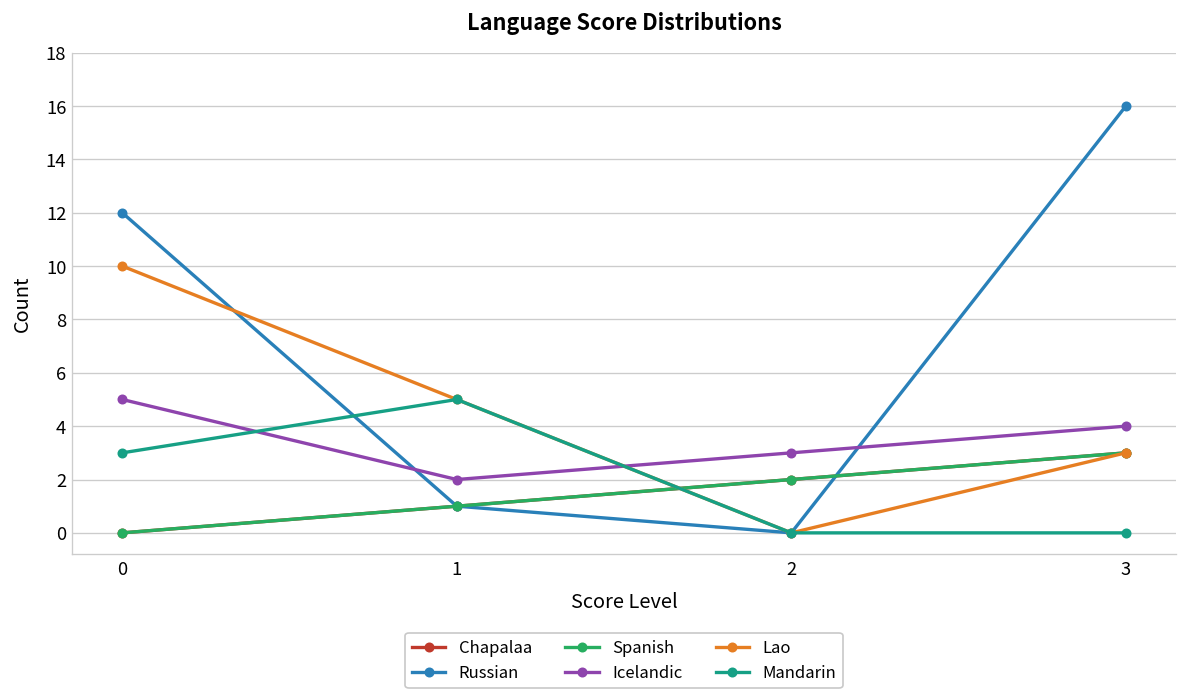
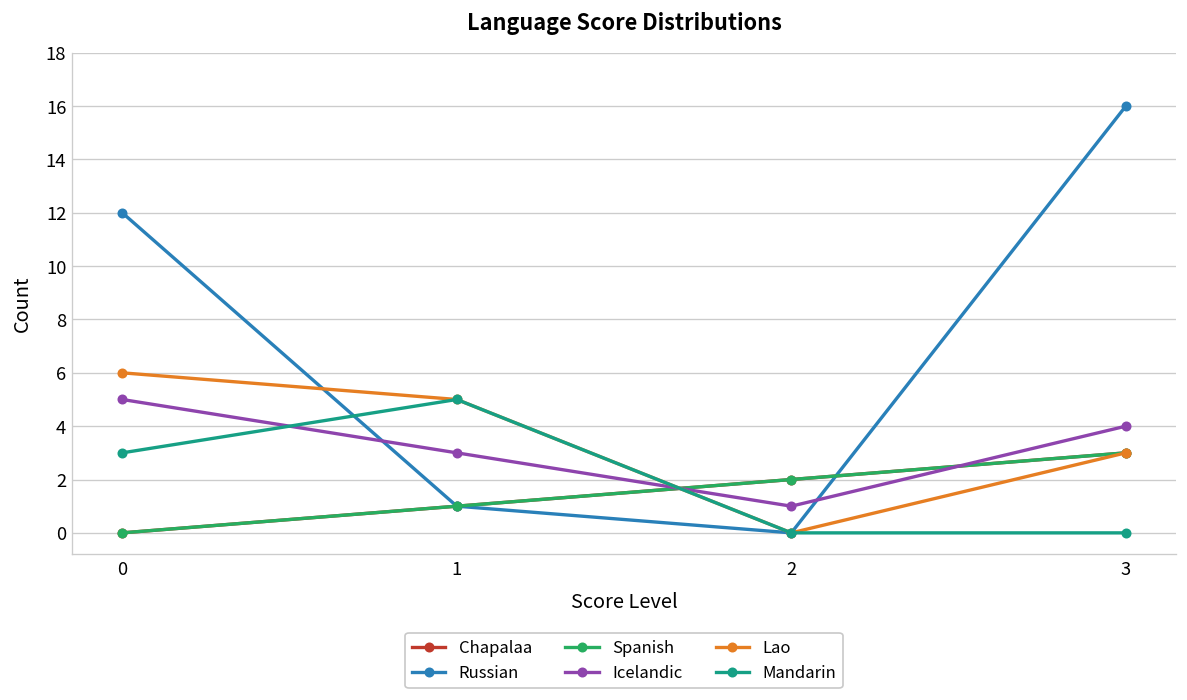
Lao, 0: 10 -> 6
Icelandic, 1: 2 -> 3
Icelandic, 2: 3 -> 1
